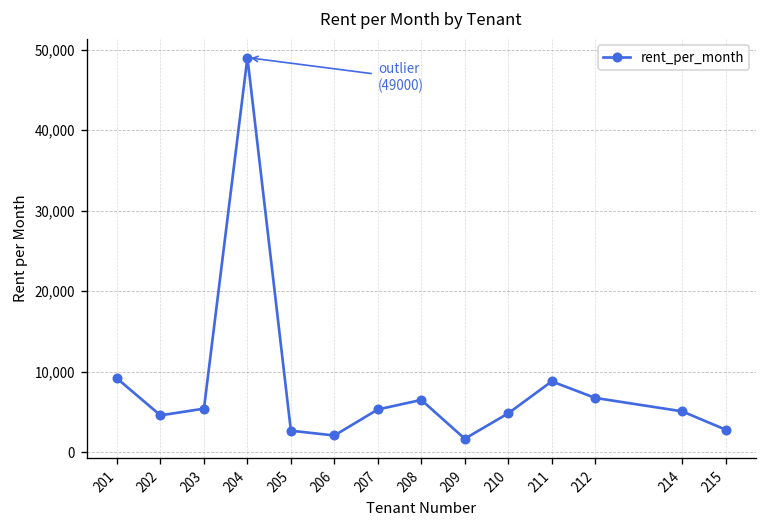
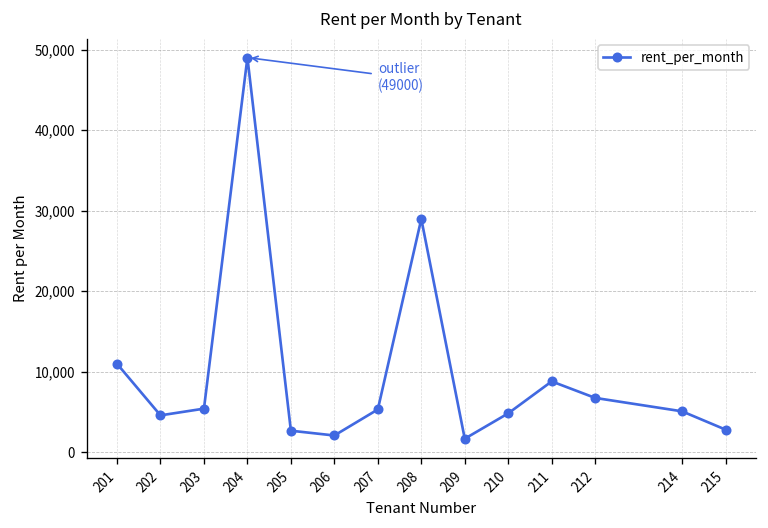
201: 9,000 -> 11,000
208: 7,000 -> 29,000
